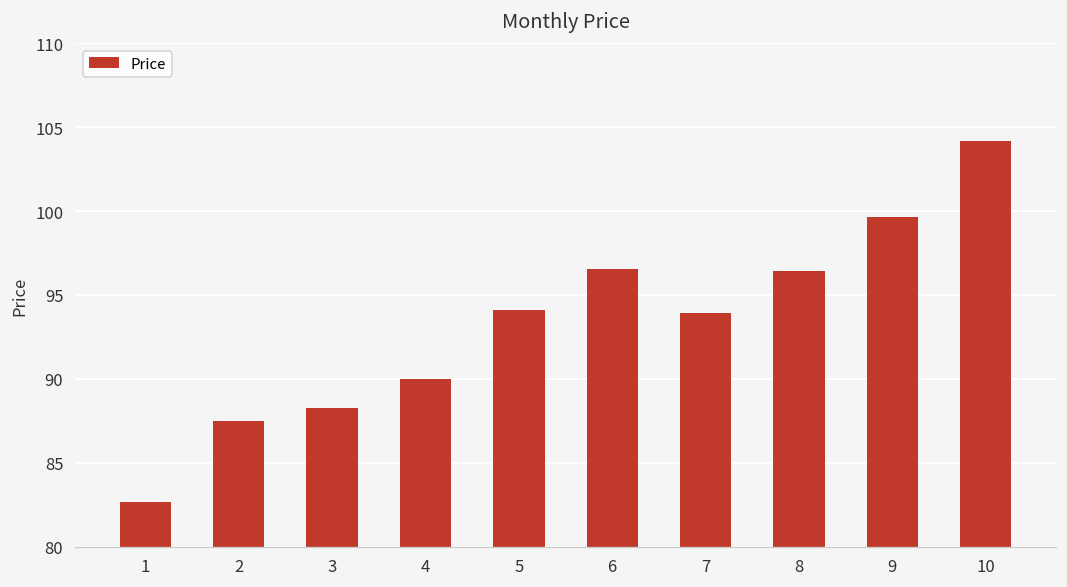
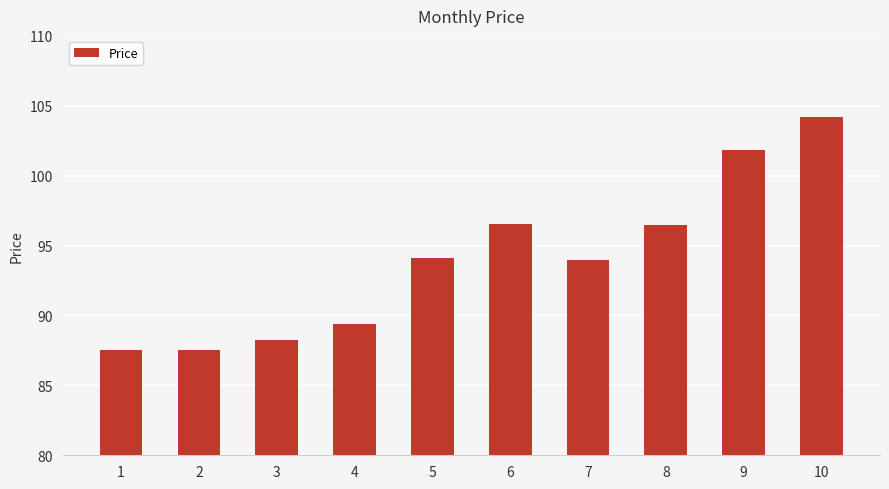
1: 82.7 -> 87.5
4: 90.0 -> 89.4
9: 99.6 -> 101.9
